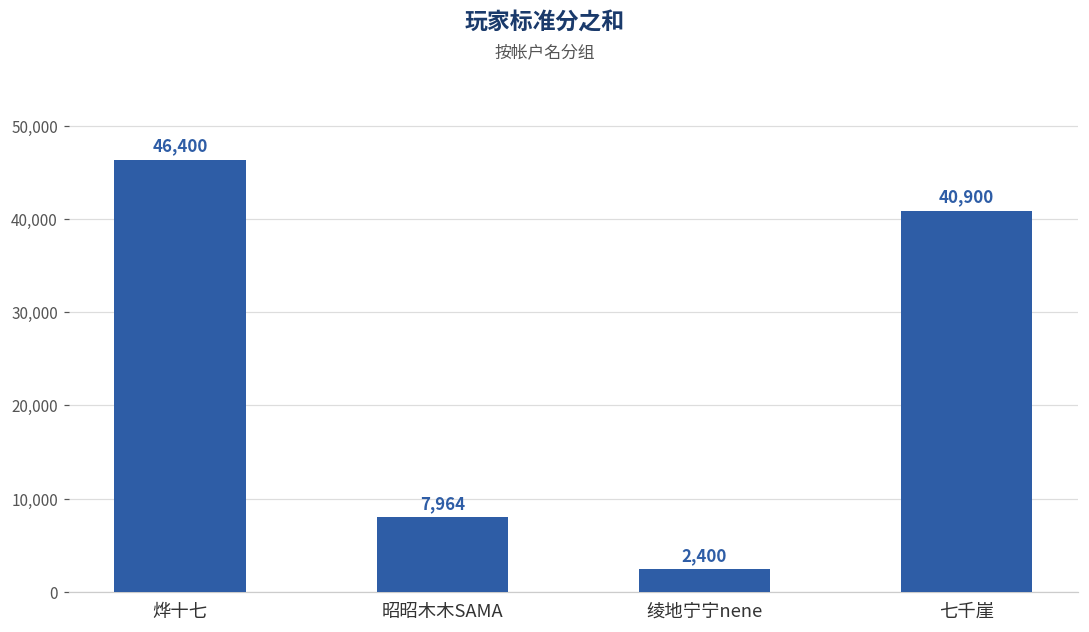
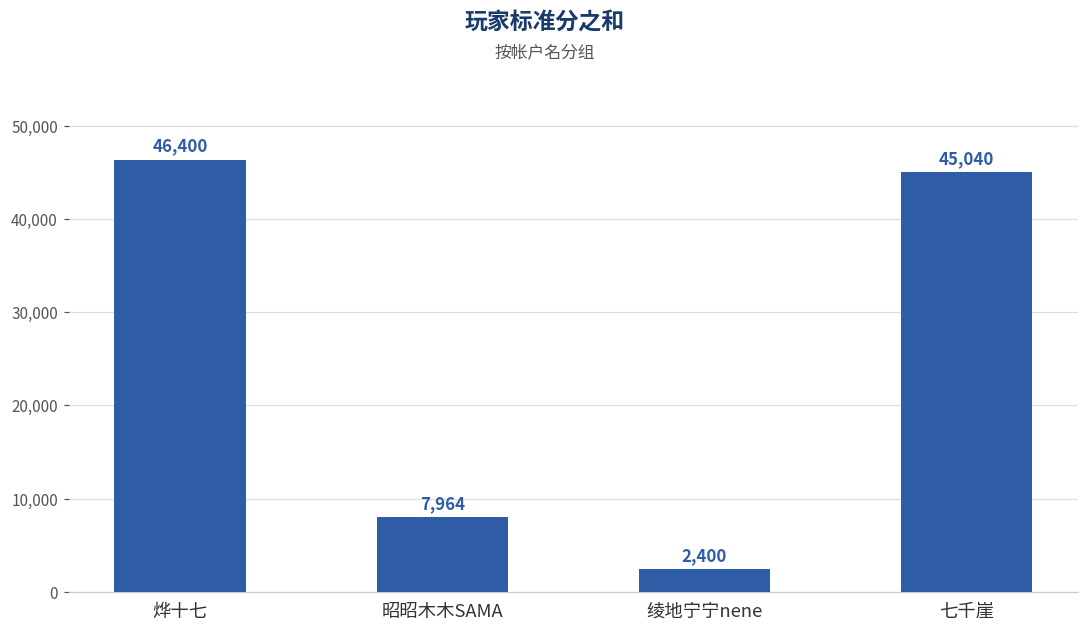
七千崖: 40,900 -> 45,040
